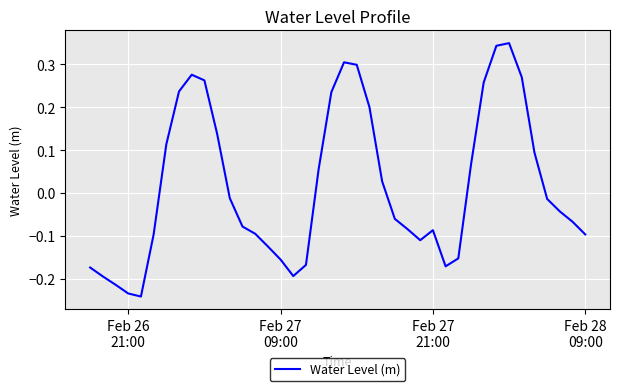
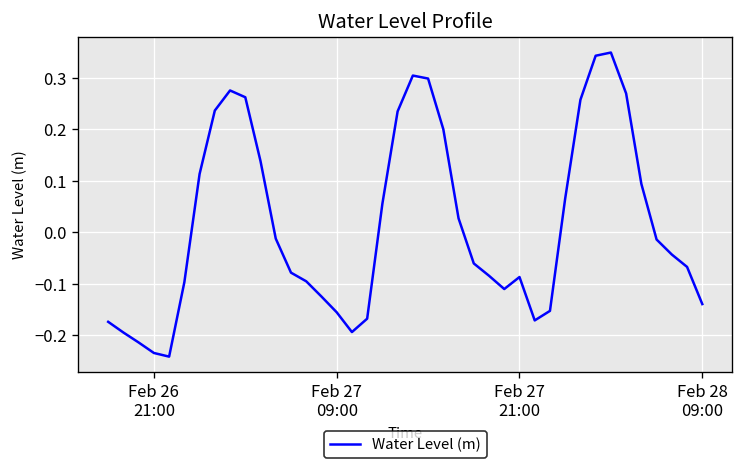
Feb 28 09:00: -0.10 -> -0.14
